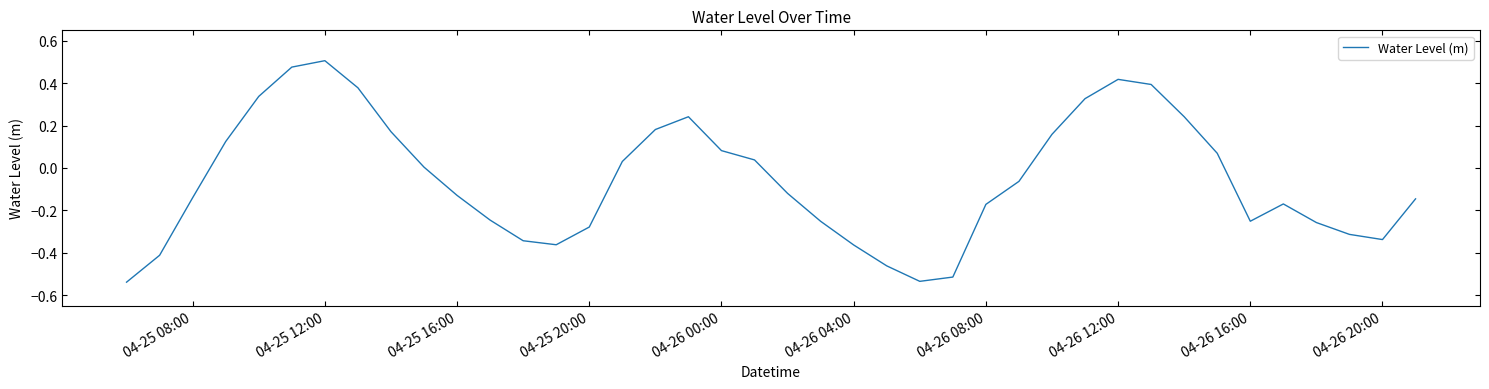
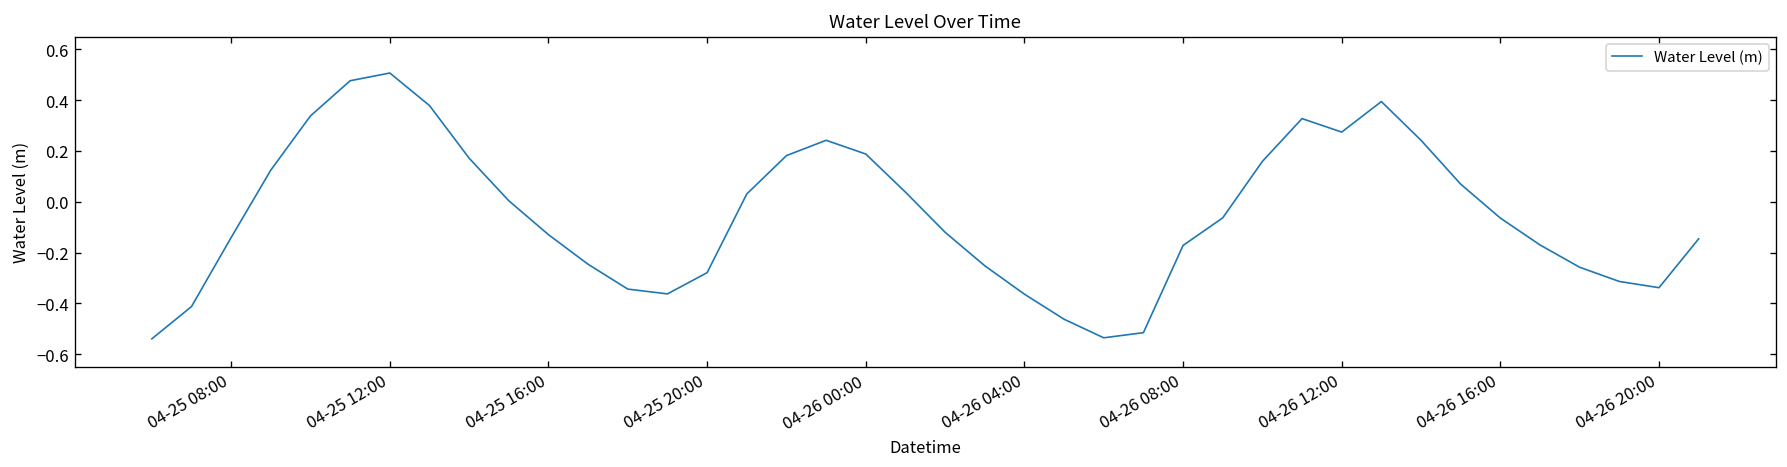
04-26 00:00: 0.08 -> 0.19
04-26 12:00: 0.42 -> 0.27
04-26 16:00: -0.25 -> -0.06
